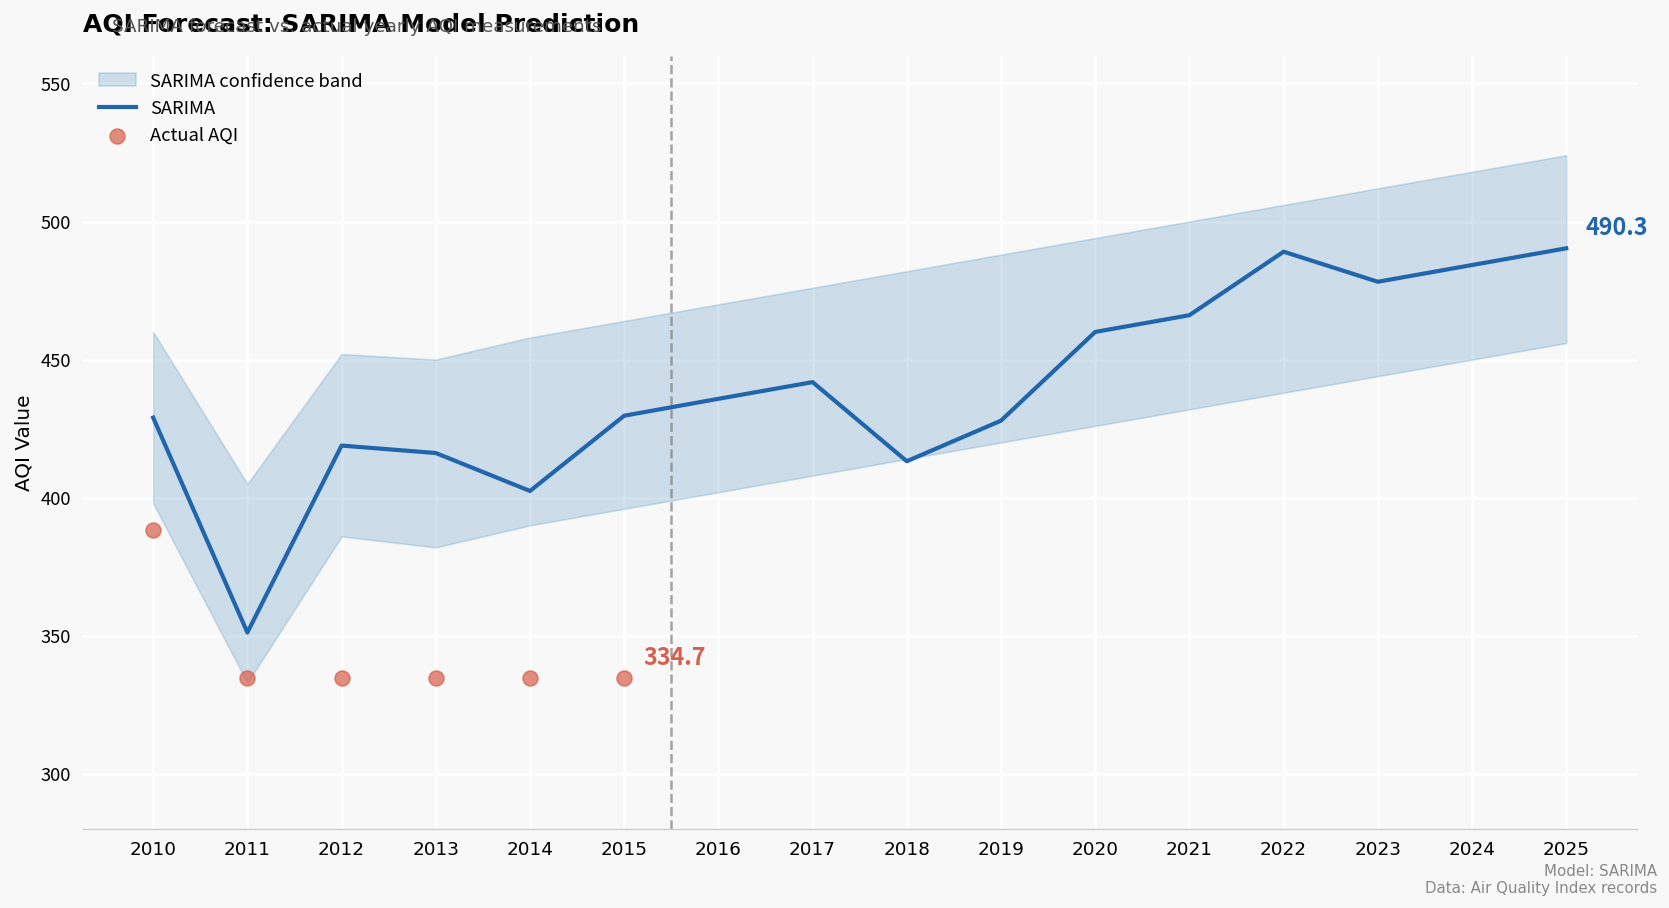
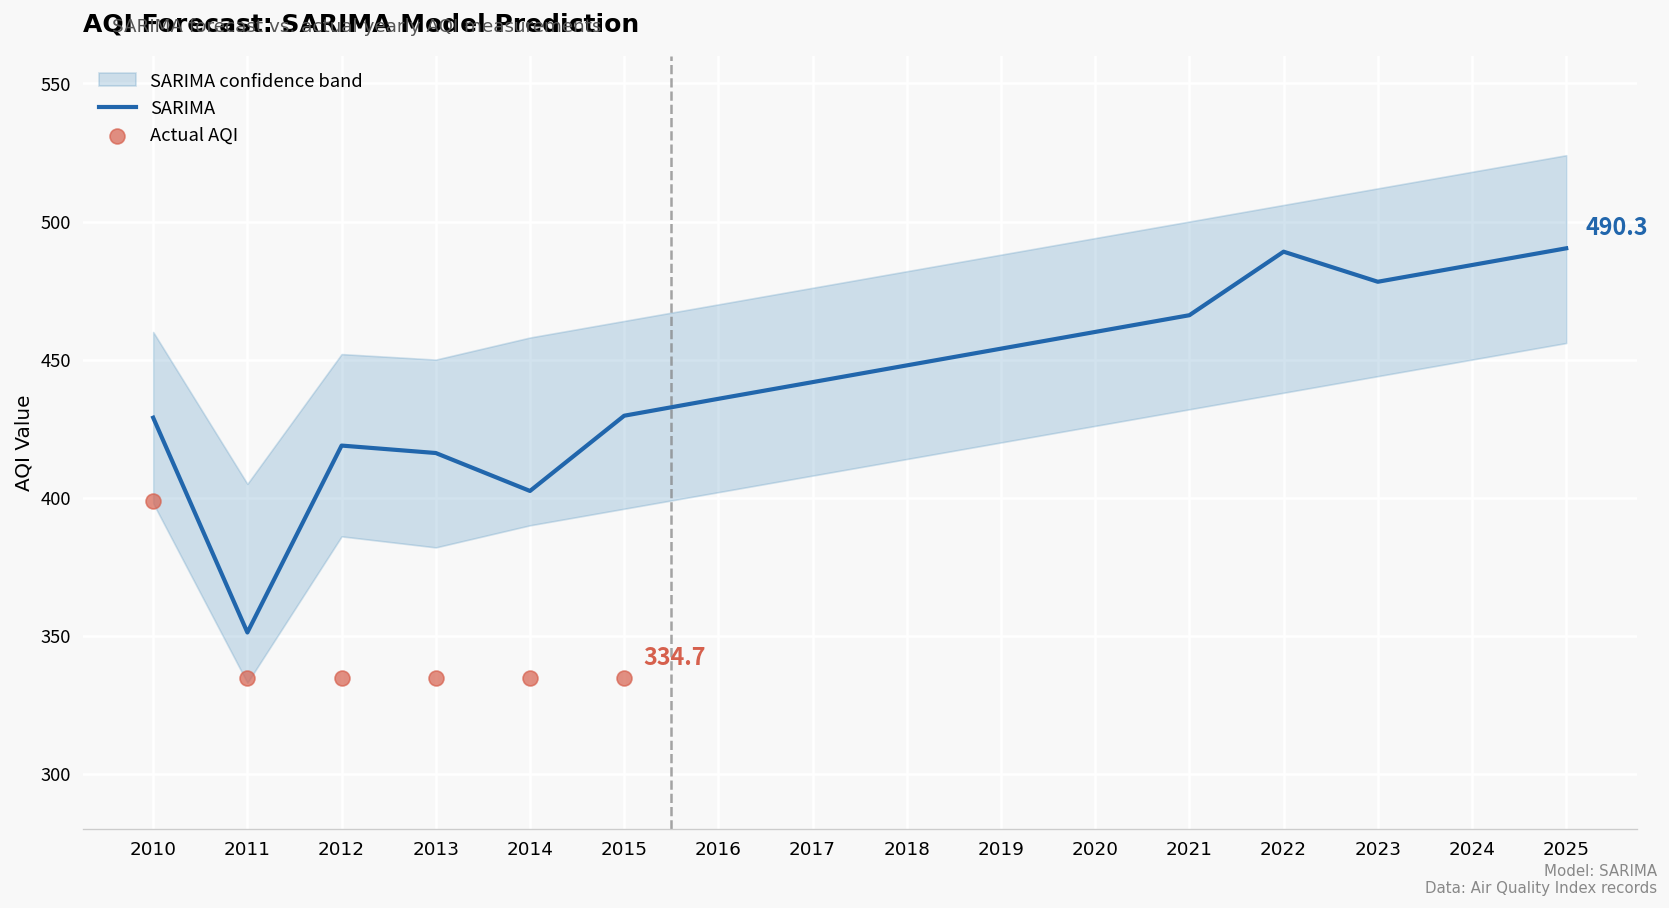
Actual AQI, 2010: 388 -> 399
SARIMA, 2018: 413 -> 448
SARIMA, 2019: 428 -> 454
